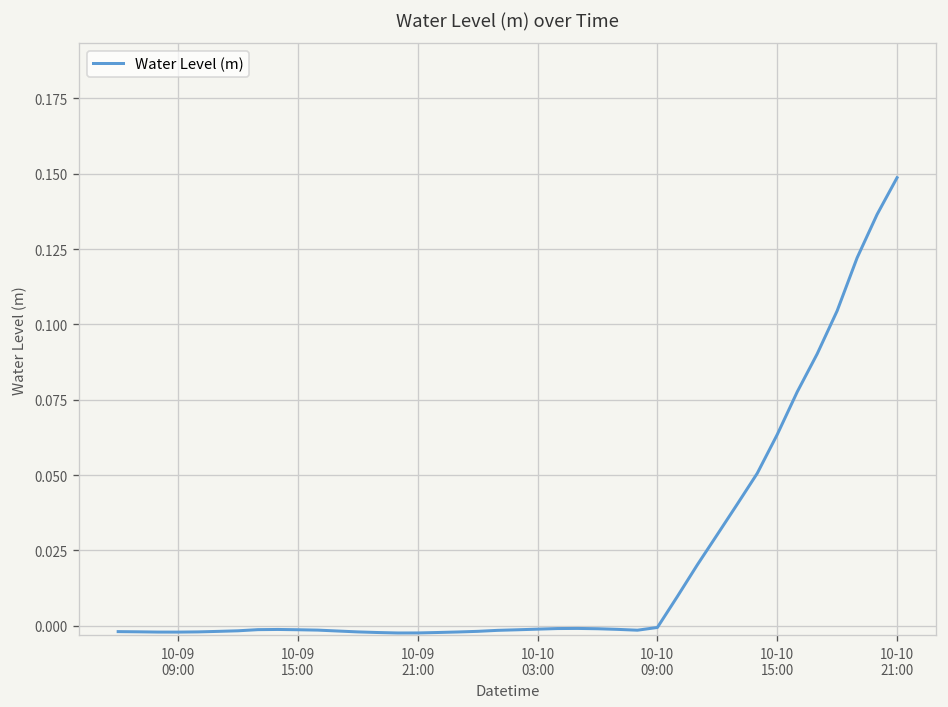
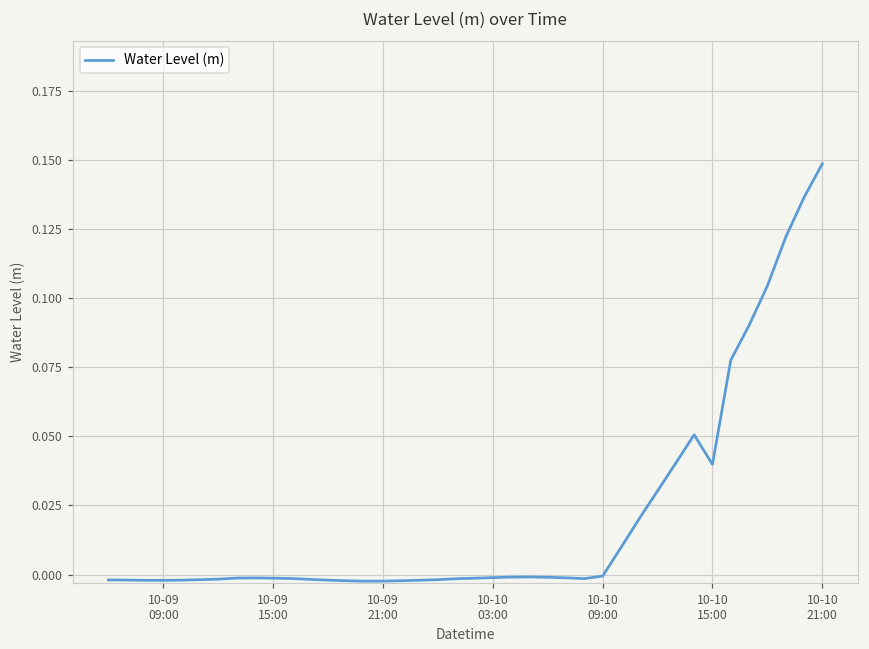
10-10 15:00: 0.063 -> 0.040
